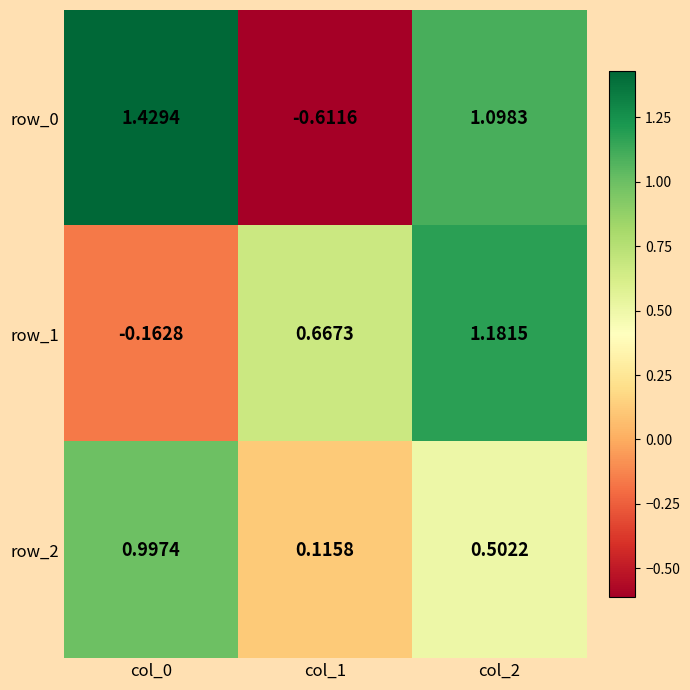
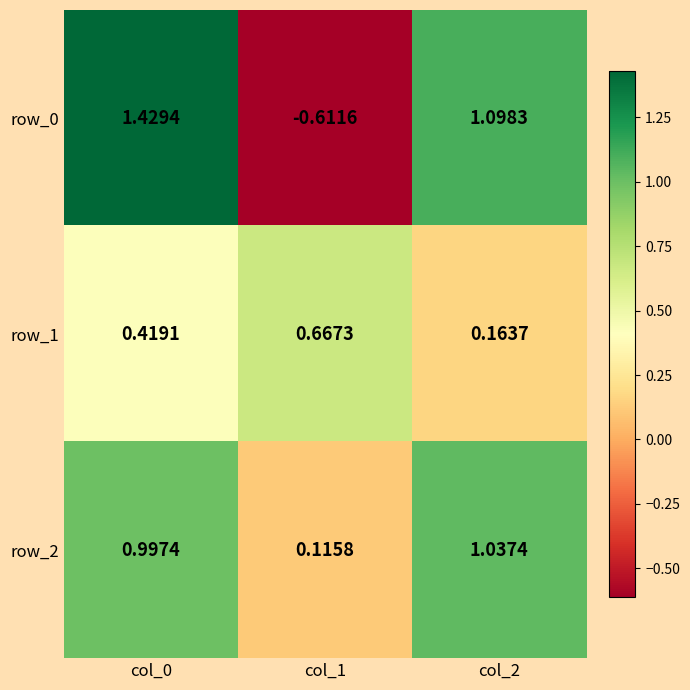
row_1, col_0: -0.1628 -> 0.4191
row_1, col_2: 1.1815 -> 0.1637
row_2, col_2: 0.5022 -> 1.0374
